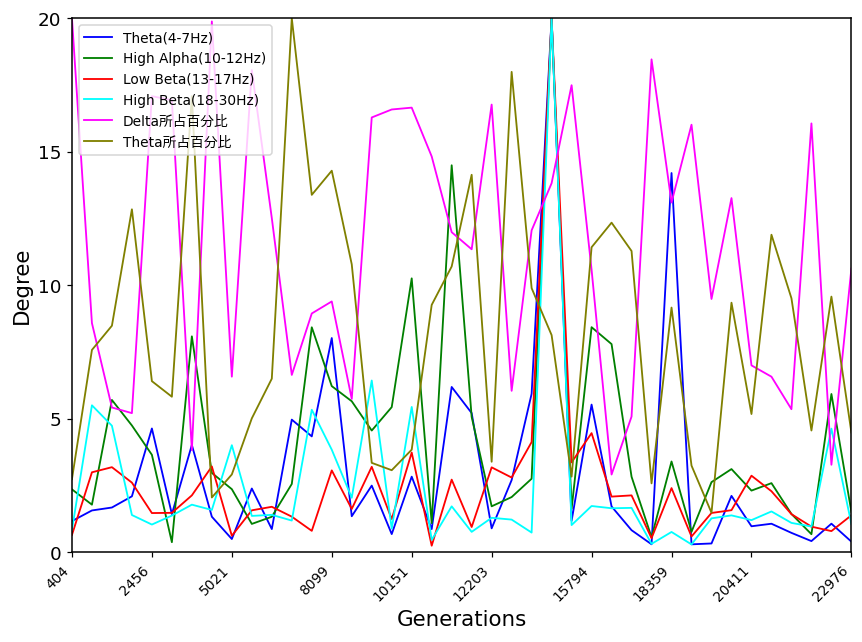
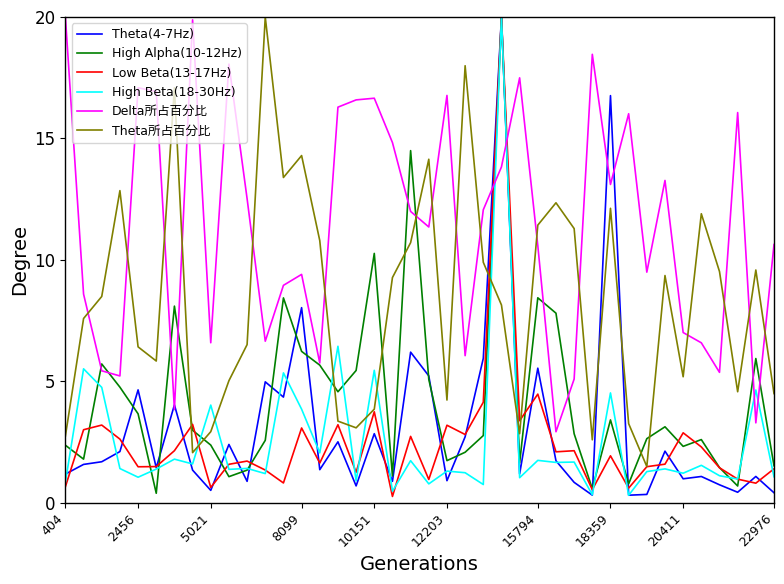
Theta所占百分比, 12203: 3.4 -> 4.2
Theta(4-7Hz), 18359: 14.2 -> 16.8
Low Beta(13-17Hz), 18359: 2.4 -> 1.9
High Beta(18-30Hz), 18359: 0.8 -> 4.5
Theta所占百分比, 18359: 9.2 -> 12.1
